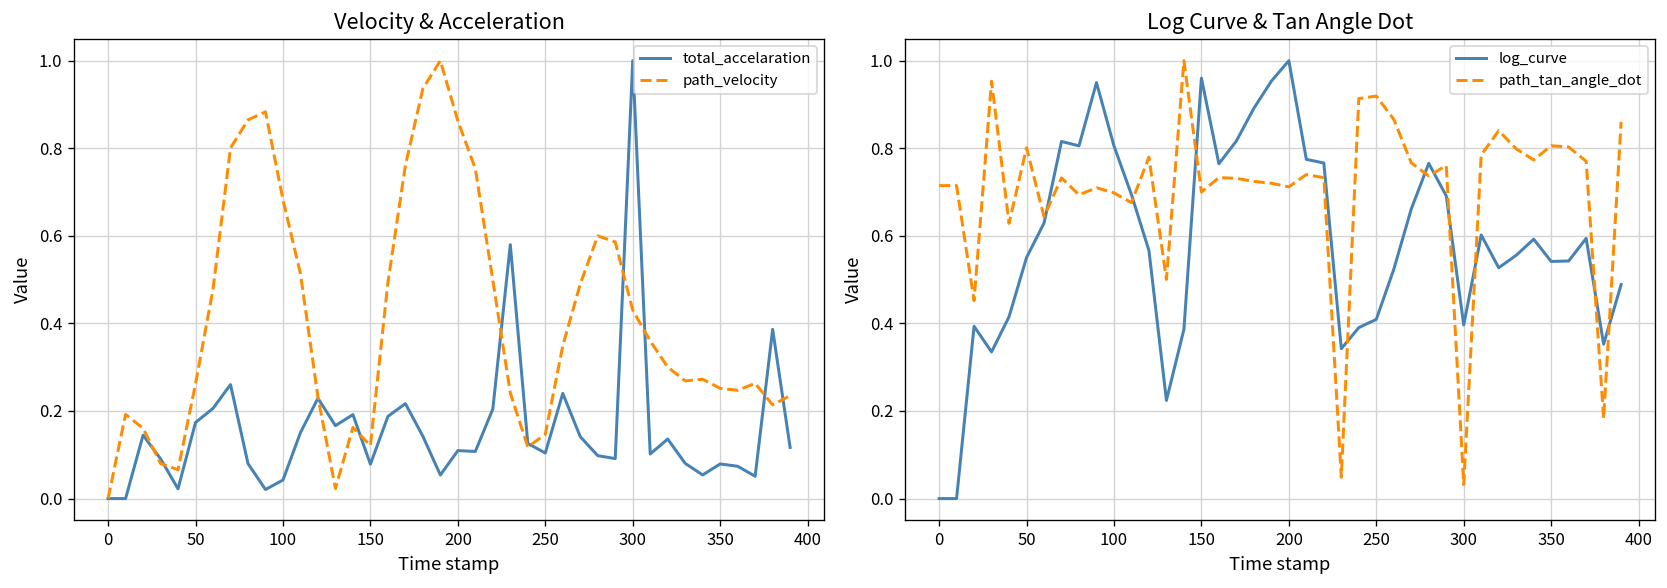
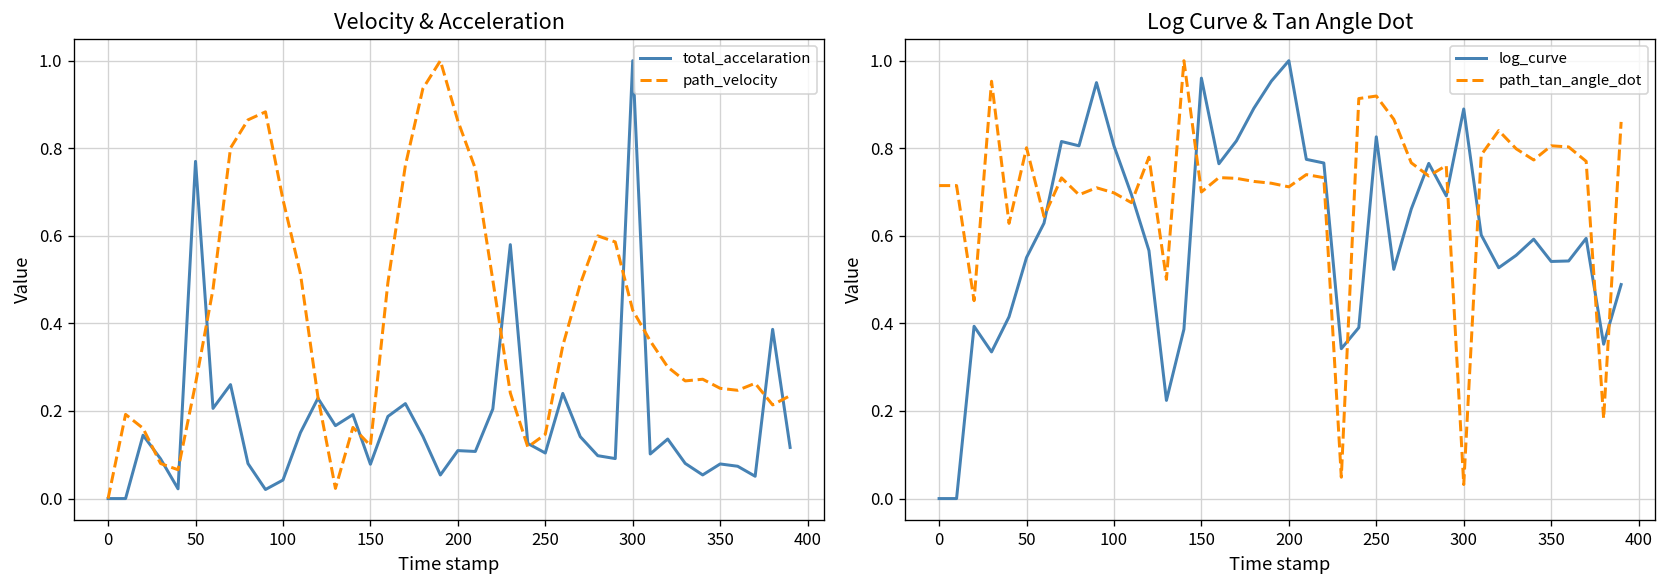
Velocity & Acceleration, total_accelaration, 50: 0.17 -> 0.77
Log Curve & Tan Angle Dot, log_curve, 250: 0.41 -> 0.83
Log Curve & Tan Angle Dot, log_curve, 300: 0.40 -> 0.89
